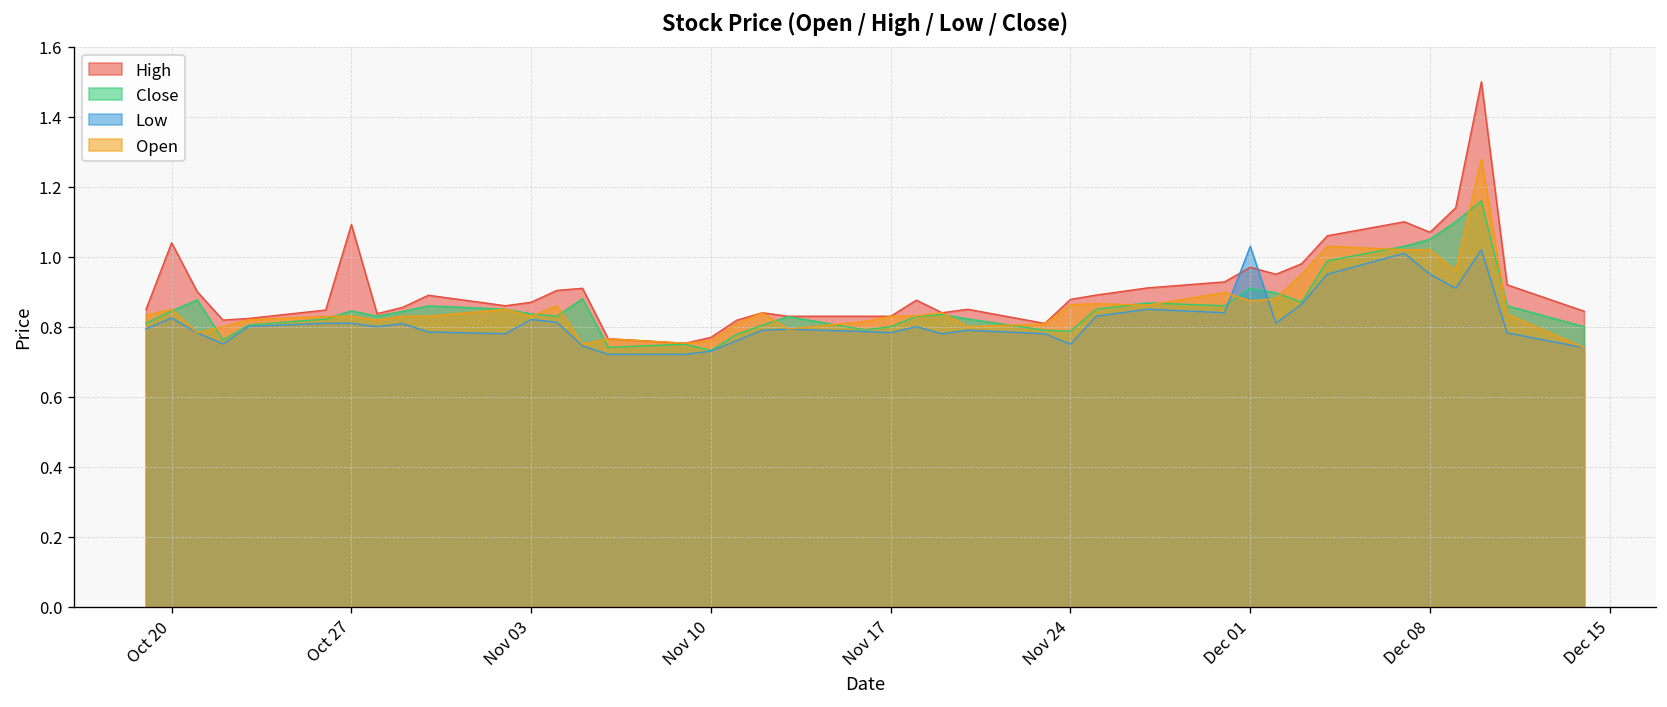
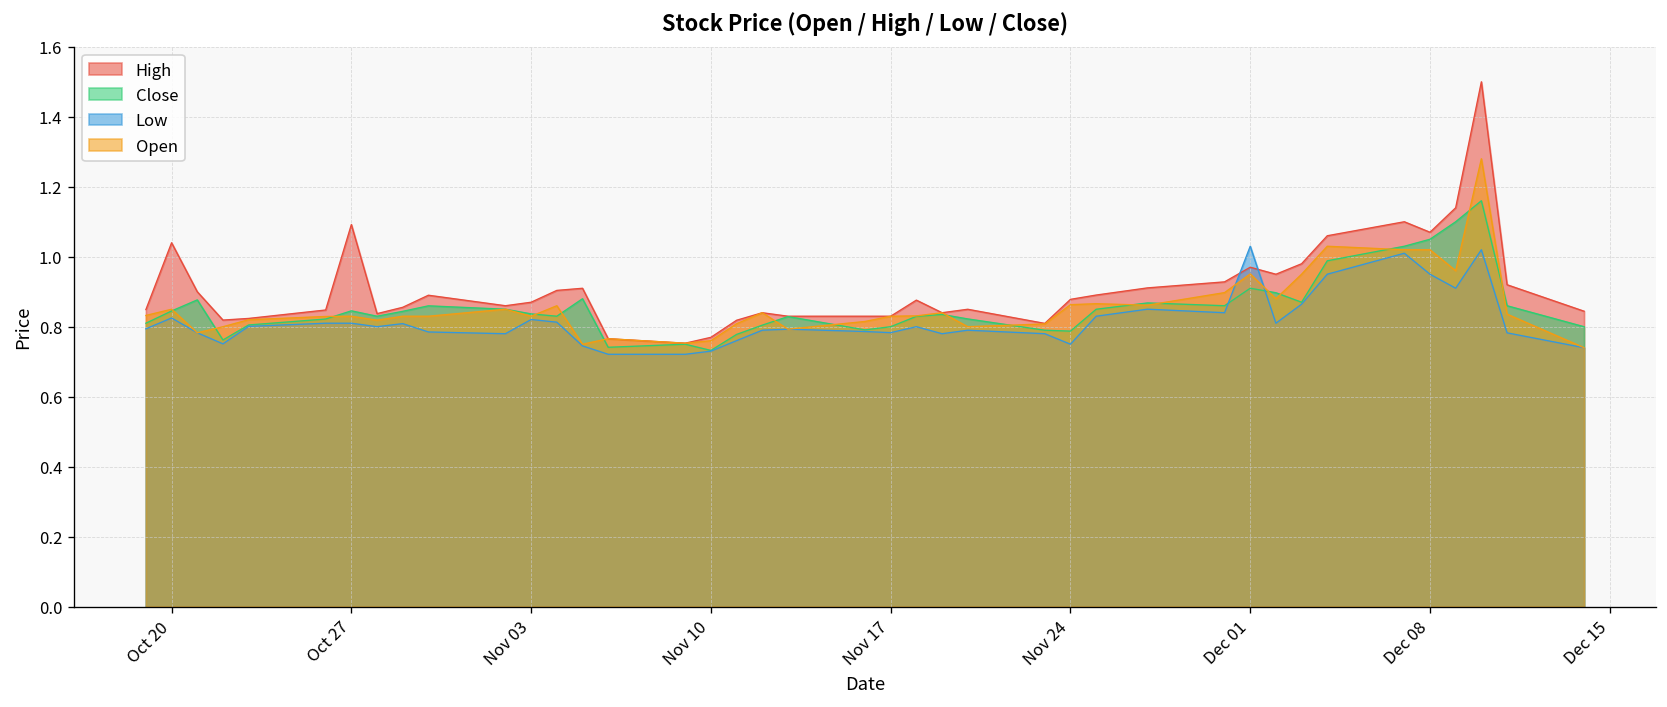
Open, Dec 01: 0.87 -> 0.95
